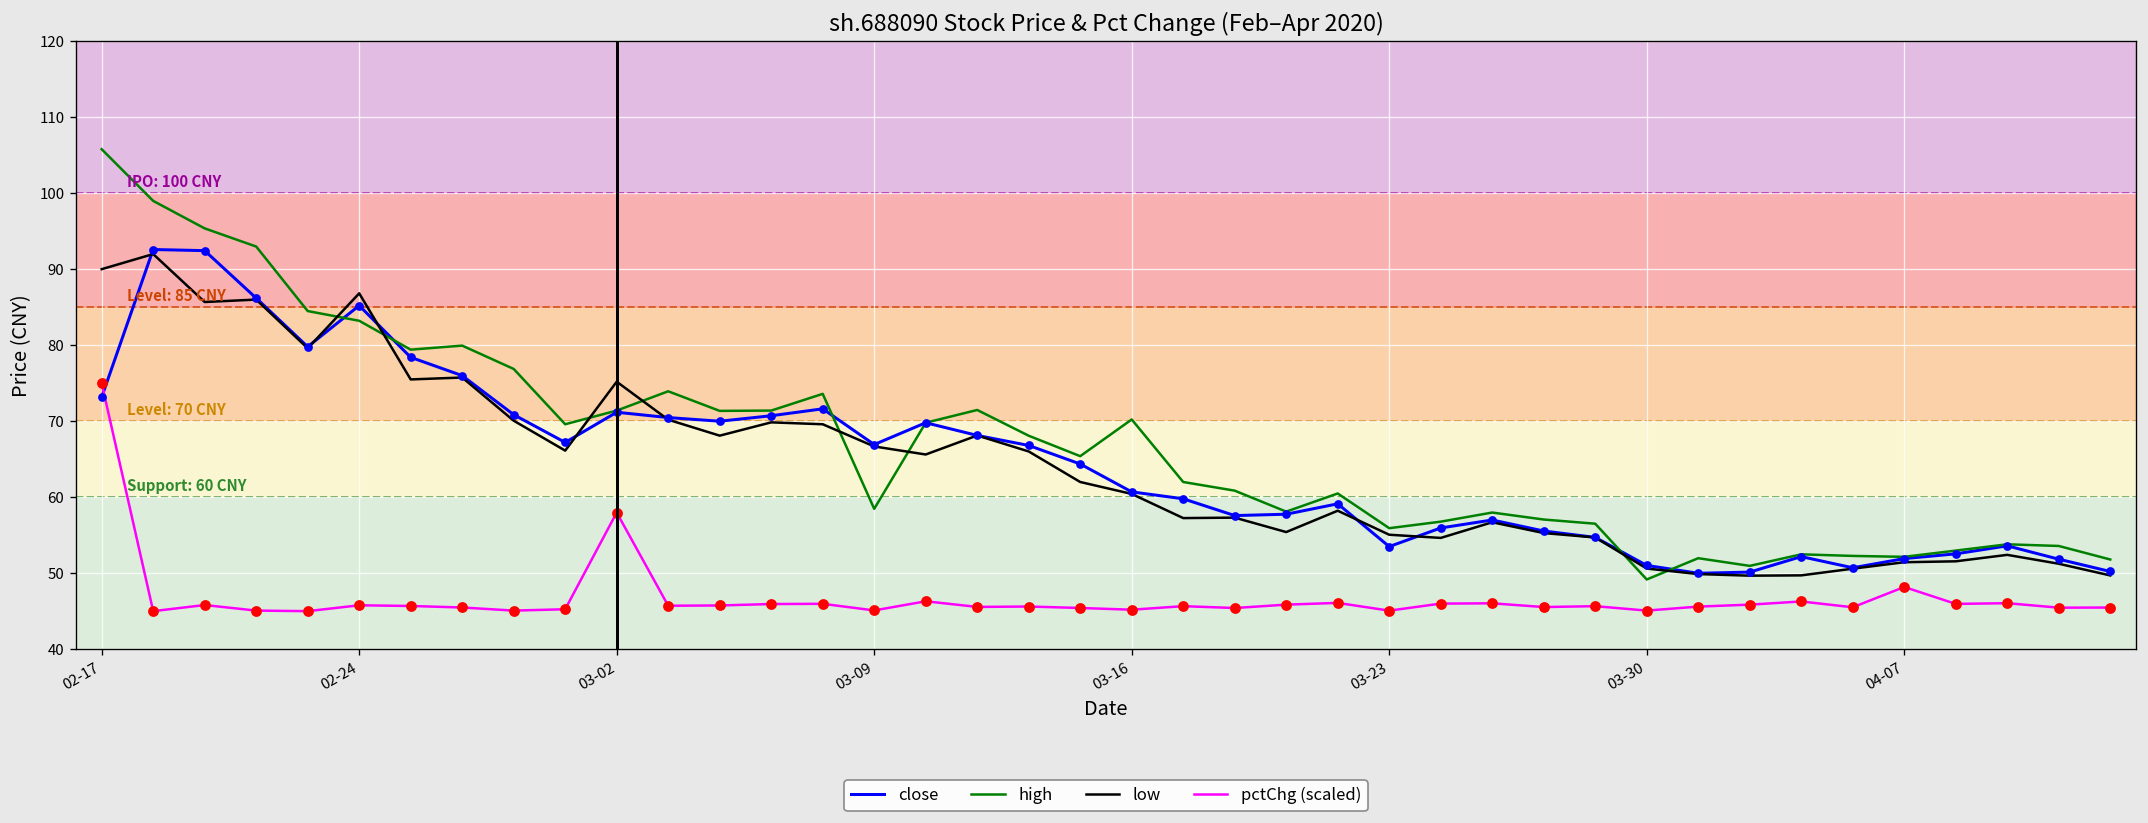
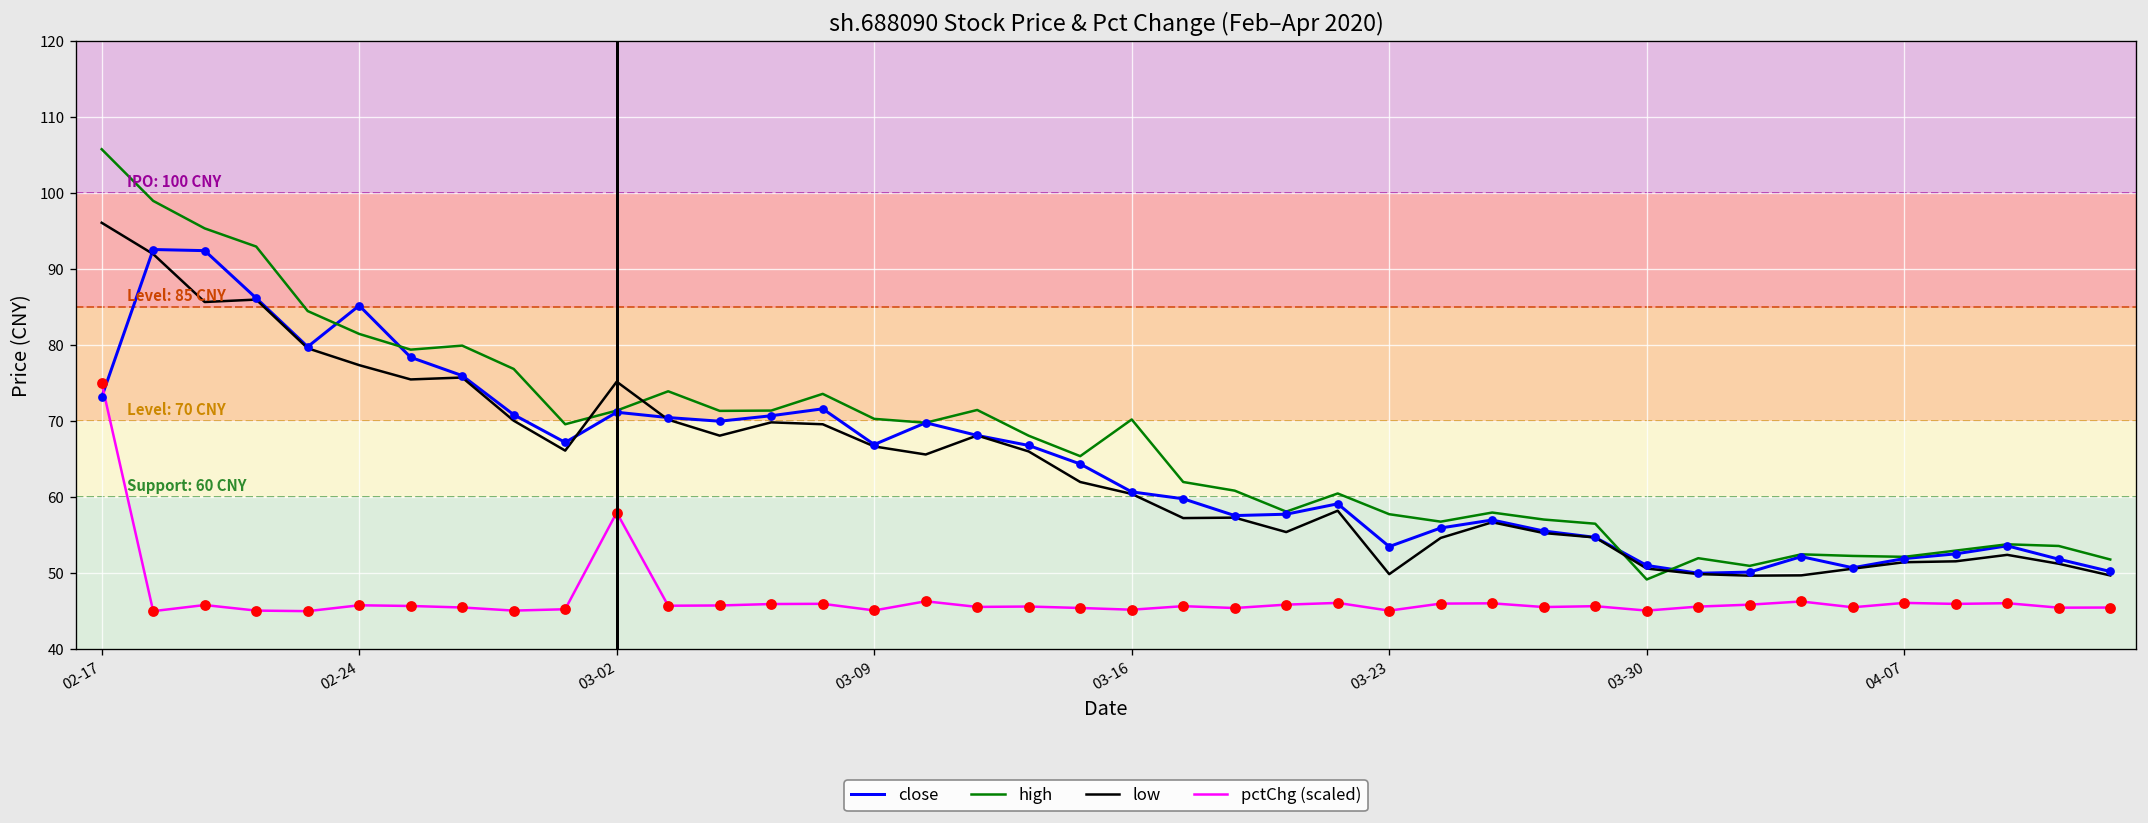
low, 02-17: 90 -> 96
high, 02-24: 83 -> 81
low, 02-24: 87 -> 77
high, 03-09: 58 -> 70
high, 03-23: 56 -> 58
low, 03-23: 55 -> 50
pctChg (scaled), 04-07: 48 -> 46
